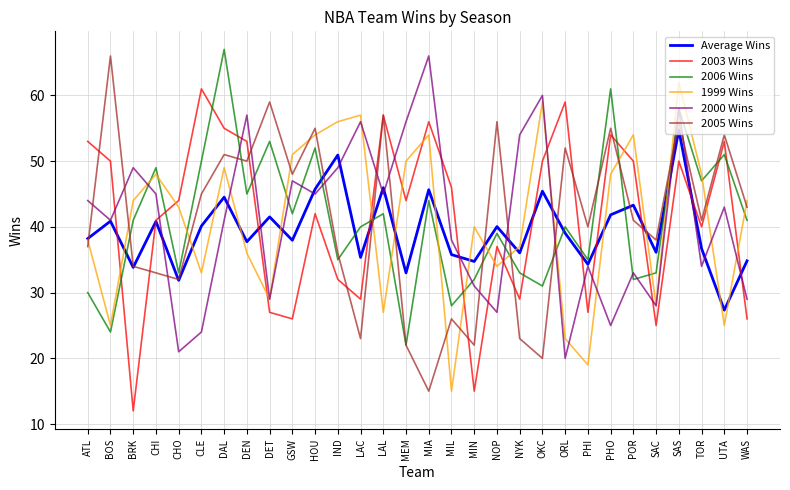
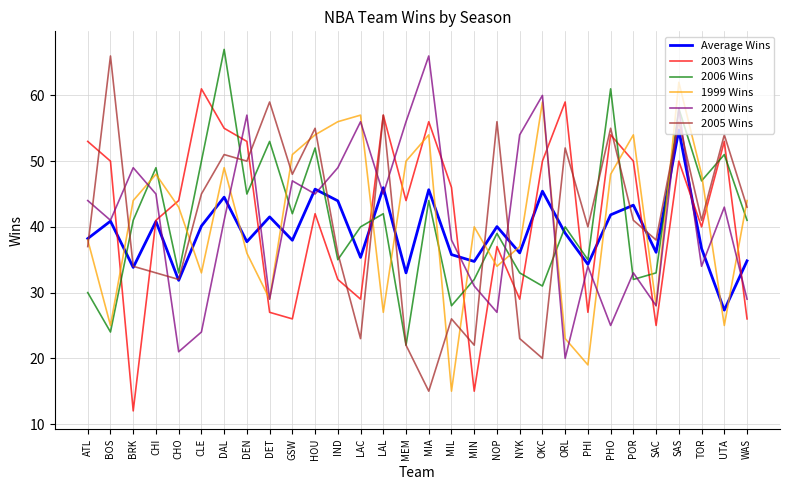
Average Wins, IND: 51 -> 44
